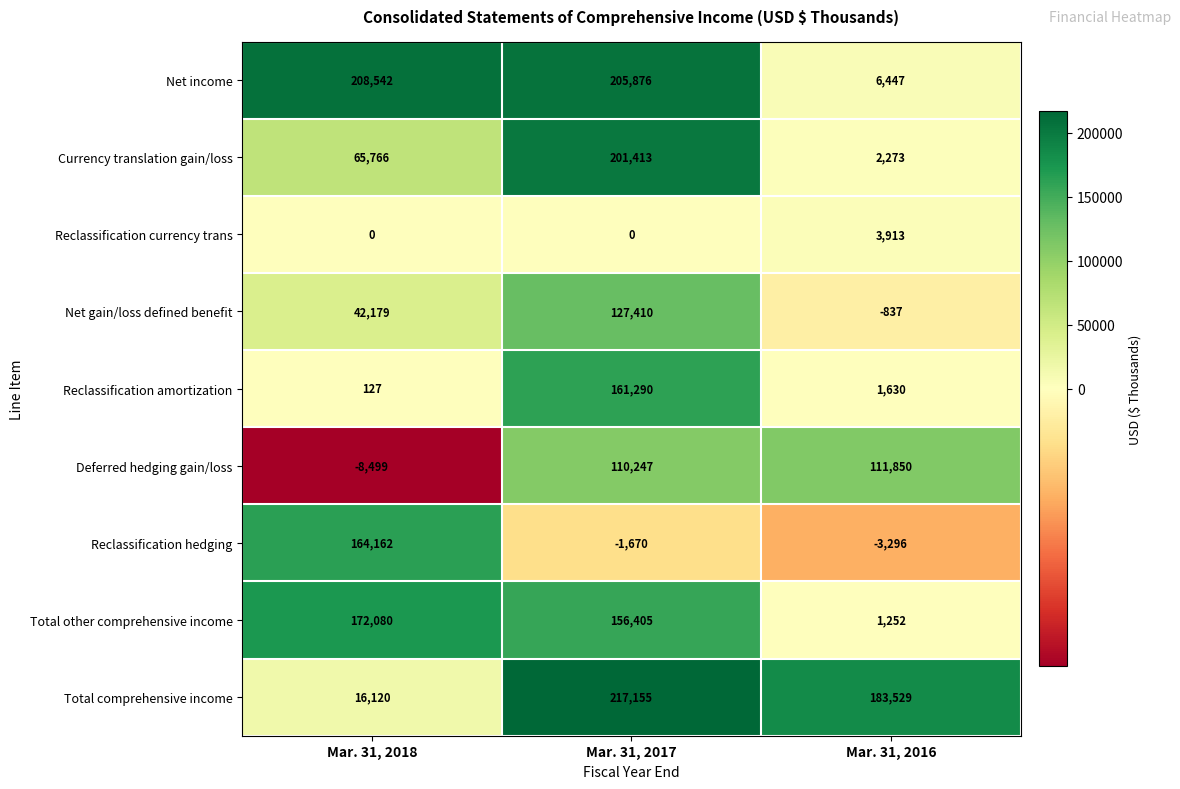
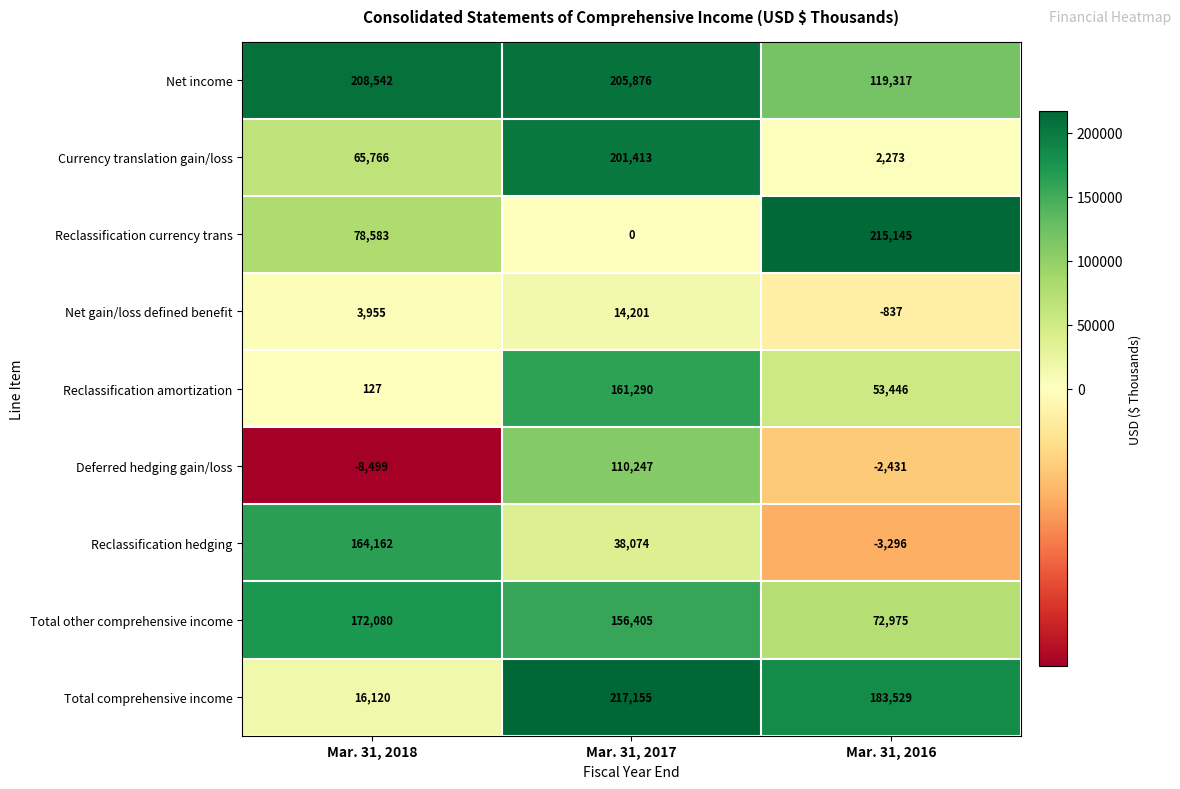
Net income, Mar. 31, 2016: 6,447 -> 119,317
Reclassification currency trans, Mar. 31, 2018: 0 -> 78,583
Reclassification currency trans, Mar. 31, 2016: 3,913 -> 215,145
Net gain/loss defined benefit, Mar. 31, 2018: 42,179 -> 3,955
Net gain/loss defined benefit, Mar. 31, 2017: 127,410 -> 14,201
Reclassification amortization, Mar. 31, 2016: 1,630 -> 53,446
Deferred hedging gain/loss, Mar. 31, 2016: 111,850 -> -2,431
Reclassification hedging, Mar. 31, 2017: -1,670 -> 38,074
Total other comprehensive income, Mar. 31, 2016: 1,252 -> 72,975
